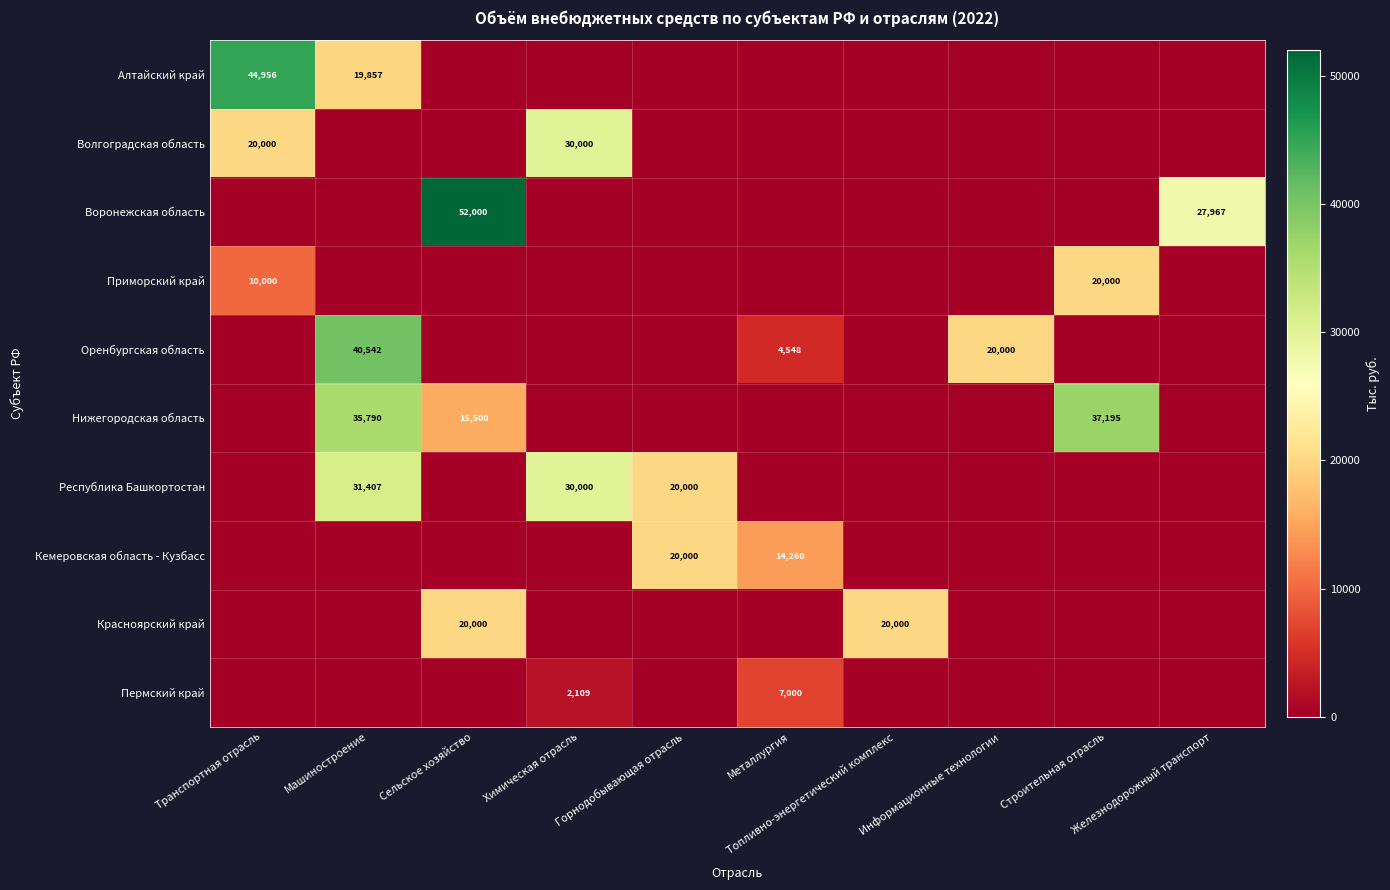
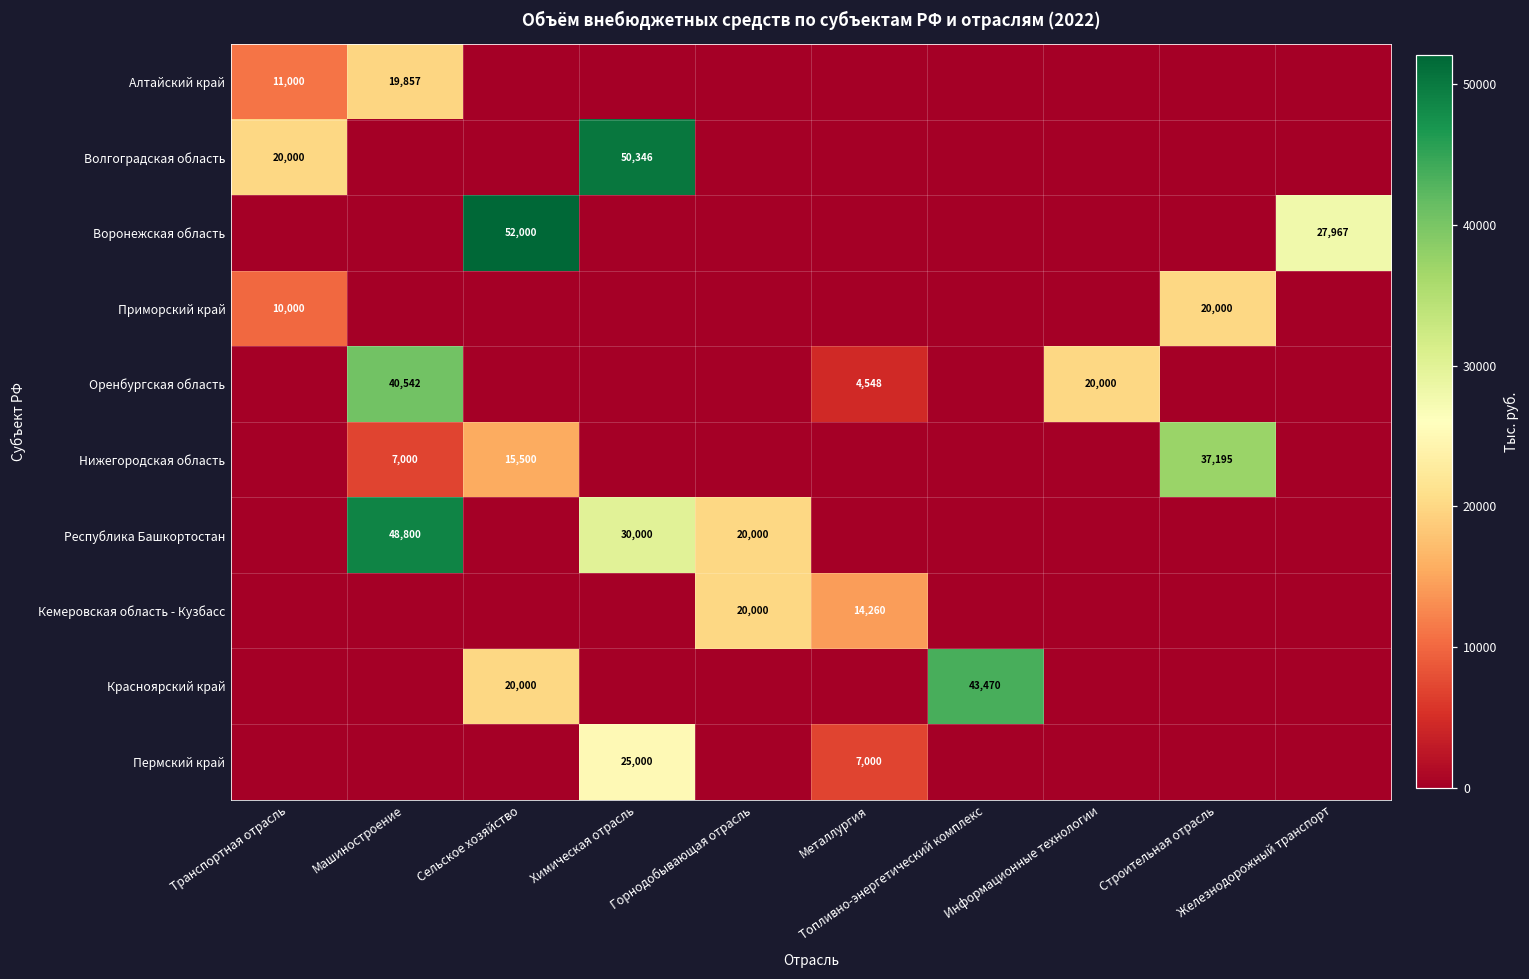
Алтайский край, Транспортная отрасль: 44,956 -> 11,000
Волгоградская область, Химическая отрасль: 30,000 -> 50,346
Нижегородская область, Машиностроение: 35,790 -> 7,000
Республика Башкортостан, Машиностроение: 31,407 -> 48,800
Красноярский край, Топливно-энергетический комплекс: 20,000 -> 43,470
Пермский край, Химическая отрасль: 2,109 -> 25,000
